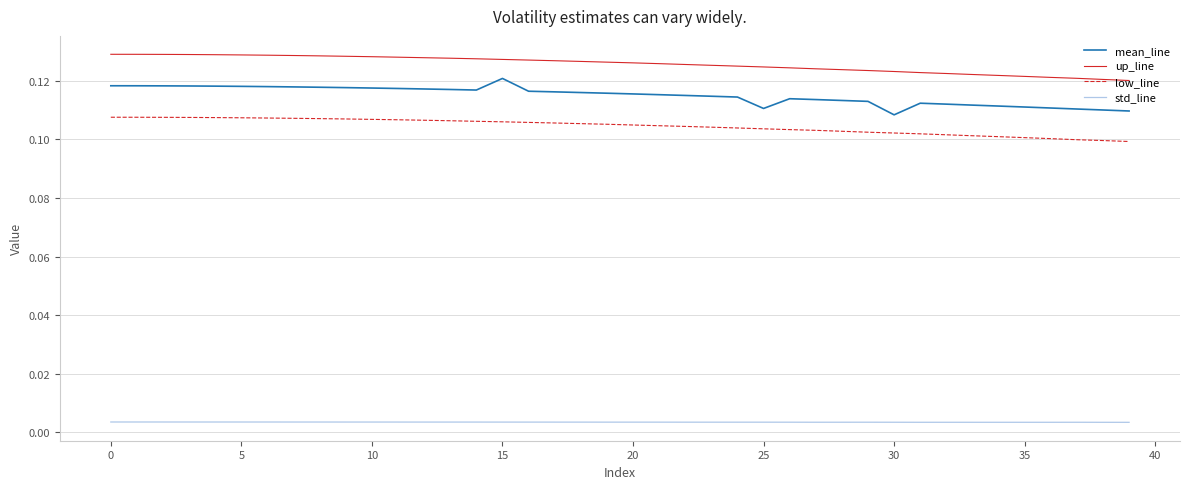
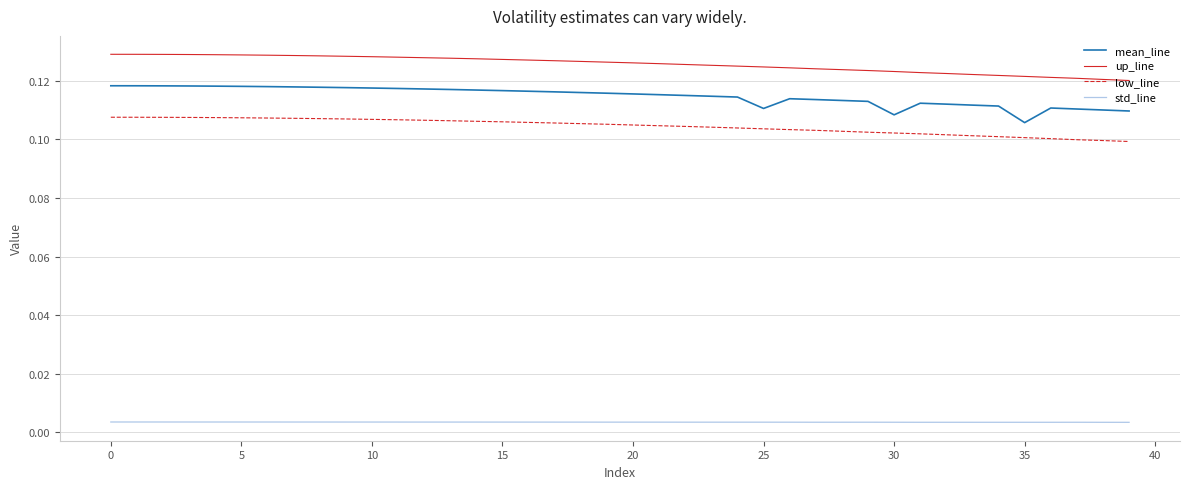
mean_line, 15: 0.121 -> 0.117
mean_line, 35: 0.111 -> 0.106
